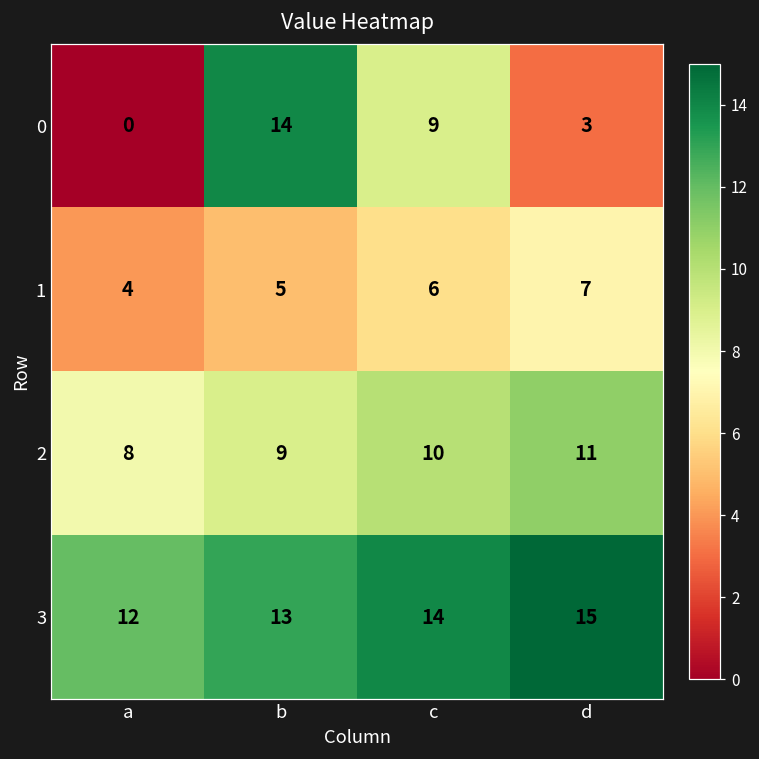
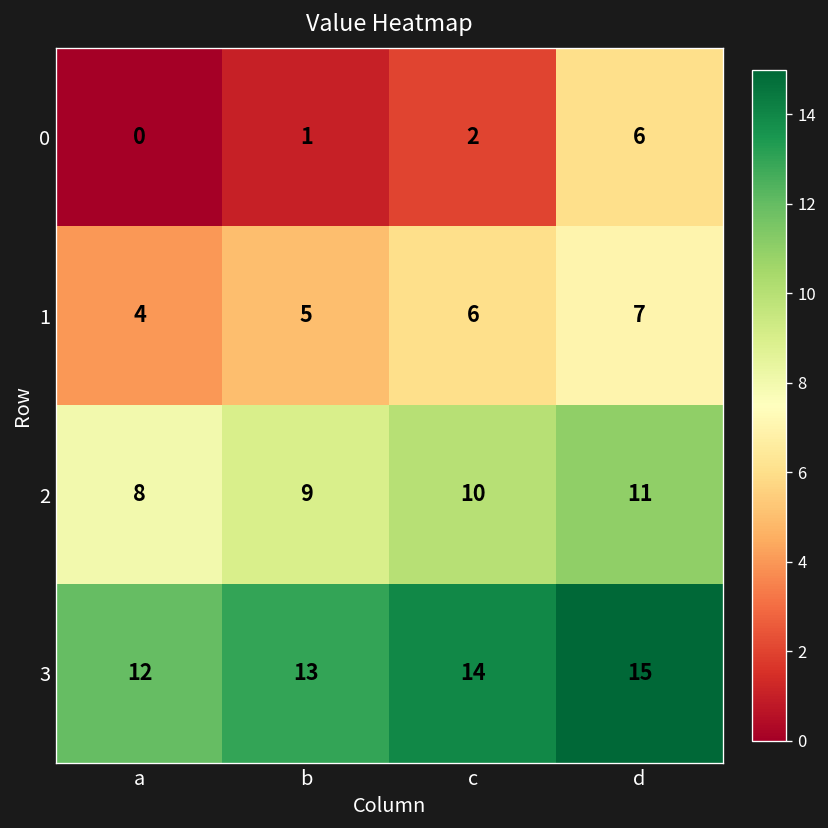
0, b: 14 -> 1
0, c: 9 -> 2
0, d: 3 -> 6
